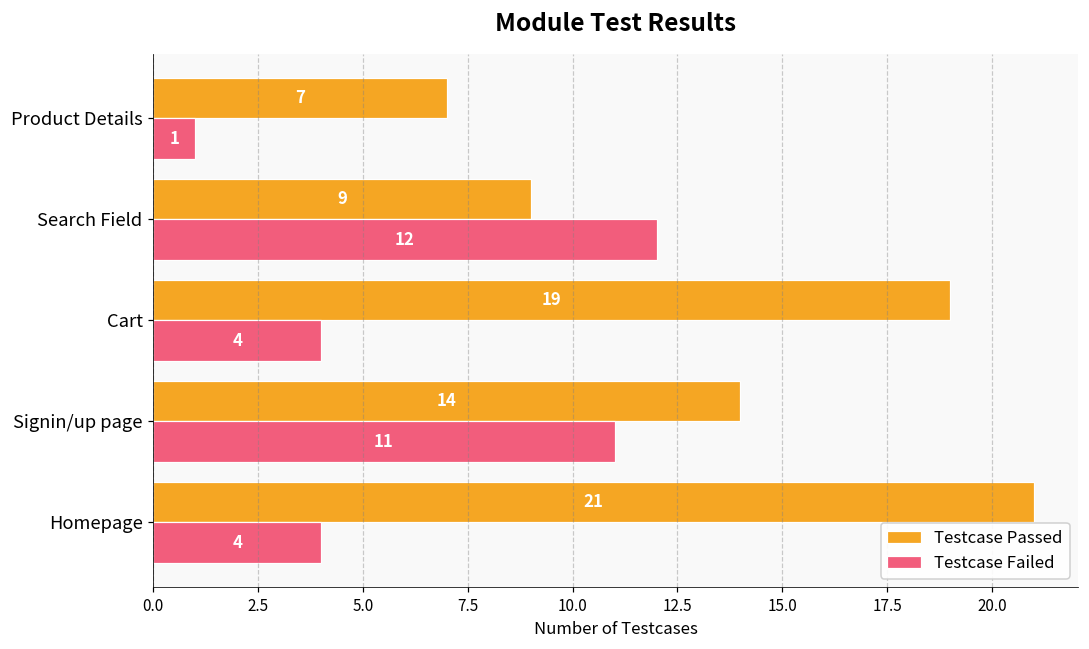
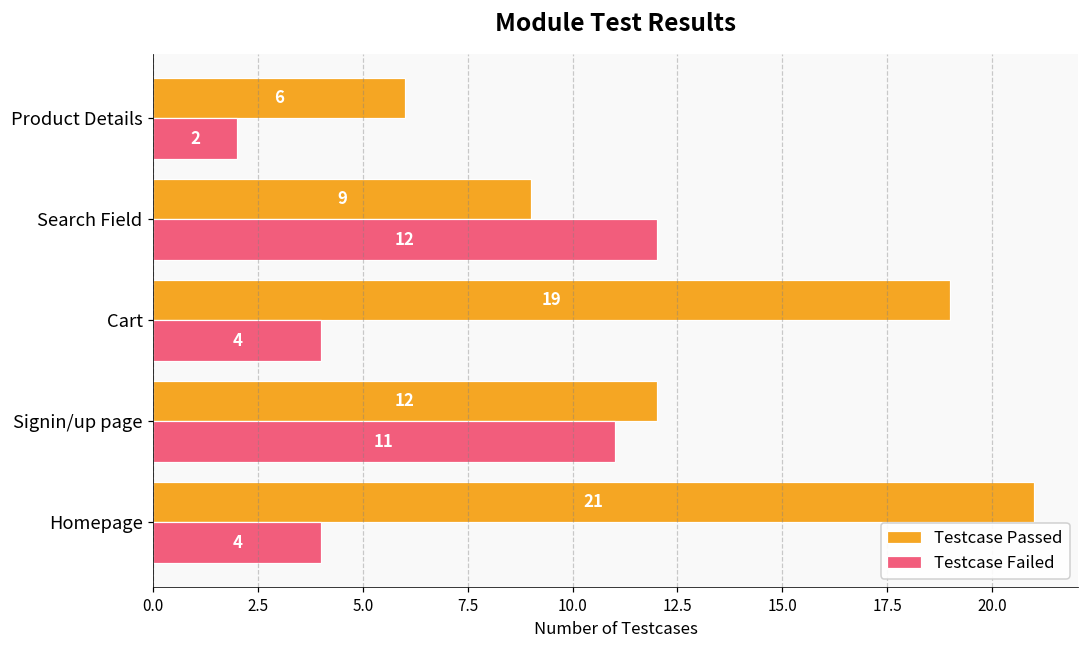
Testcase Passed, Product Details: 7 -> 6
Testcase Failed, Product Details: 1 -> 2
Testcase Passed, Signin/up page: 14 -> 12
